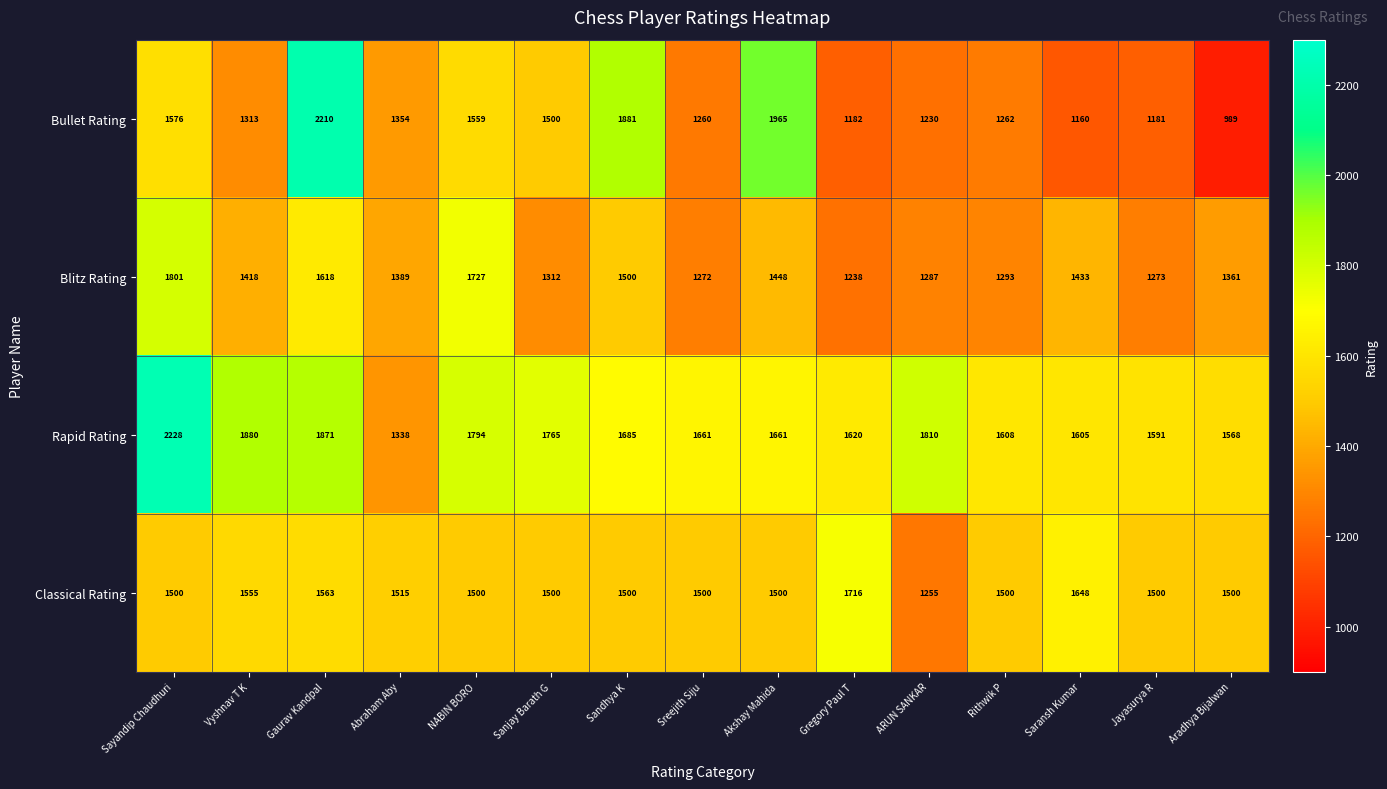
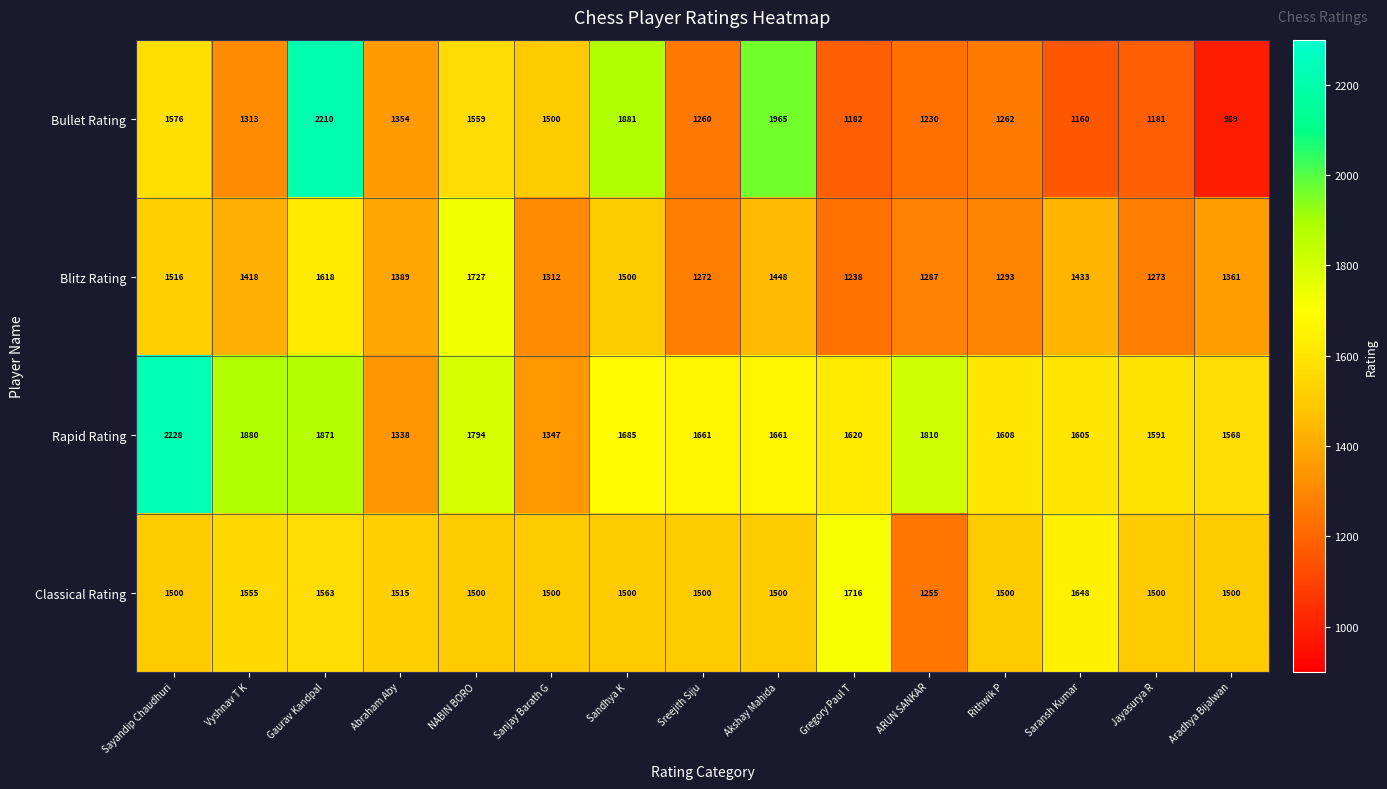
Blitz Rating, Sayandip Chaudhuri: 1801 -> 1516
Rapid Rating, Sanjay Barath G: 1765 -> 1347
